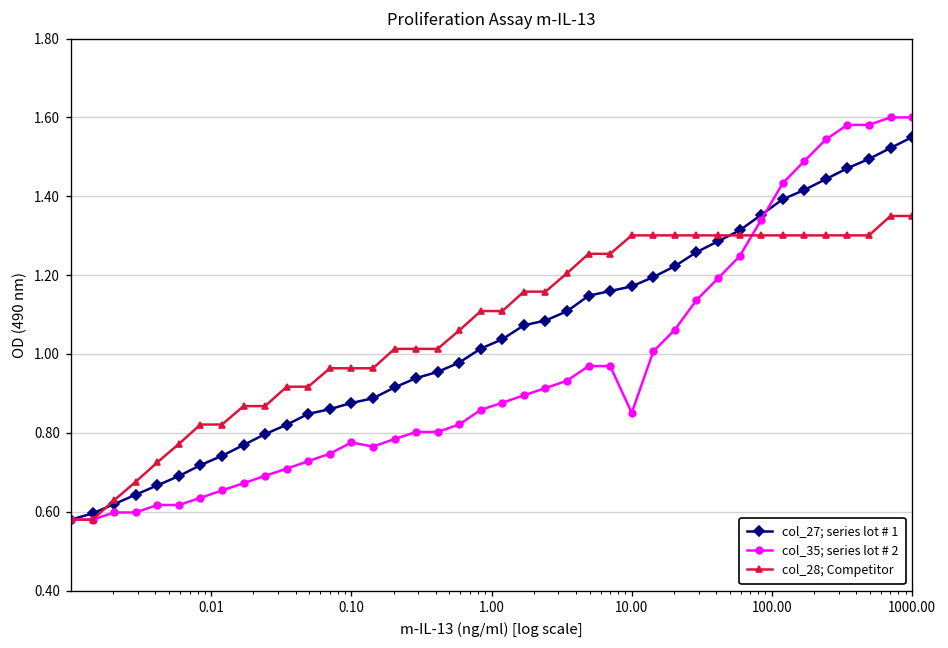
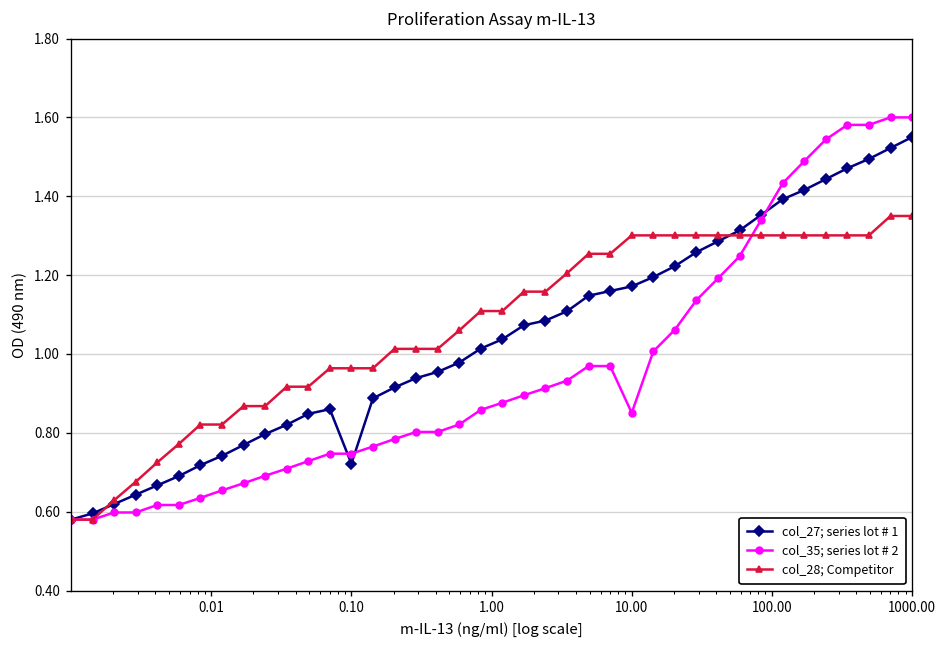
col_27; series lot # 1, 0.10: 0.88 -> 0.72
col_35; series lot # 2, 0.10: 0.78 -> 0.75
